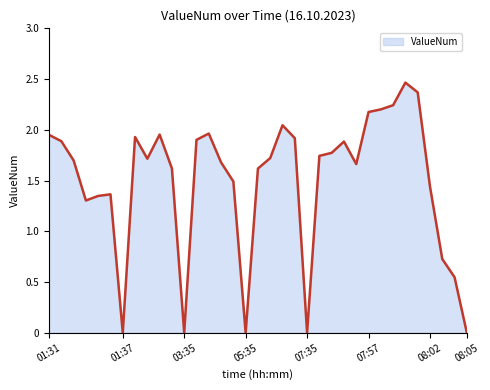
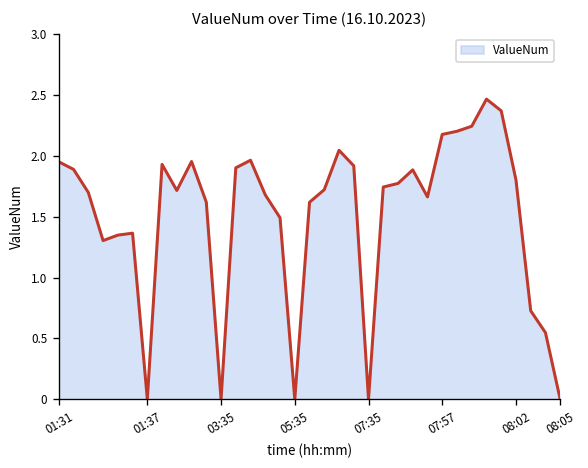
08:02: 1.44 -> 1.80
